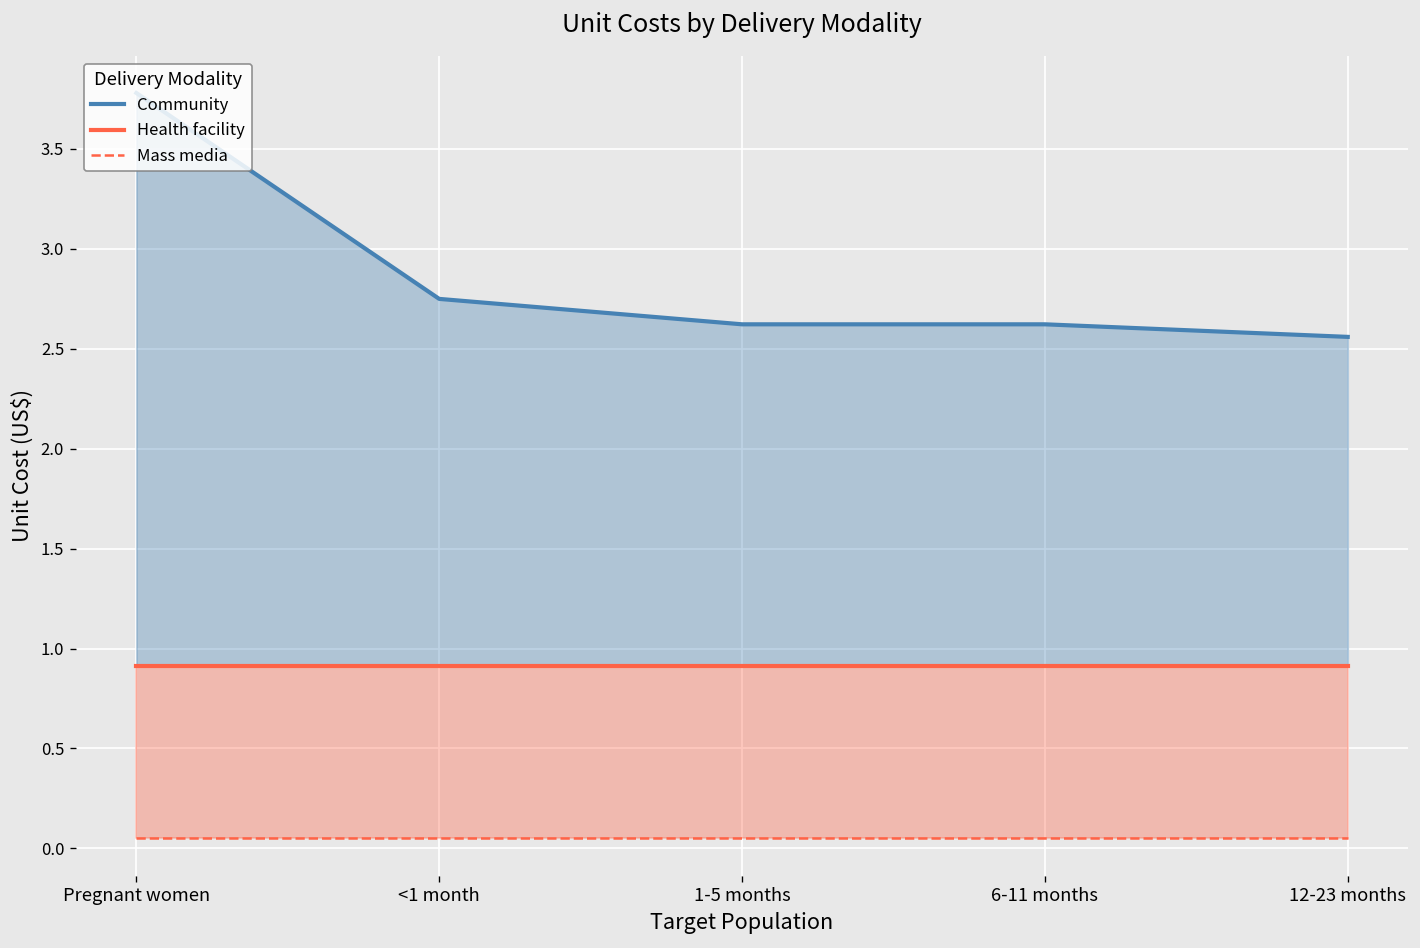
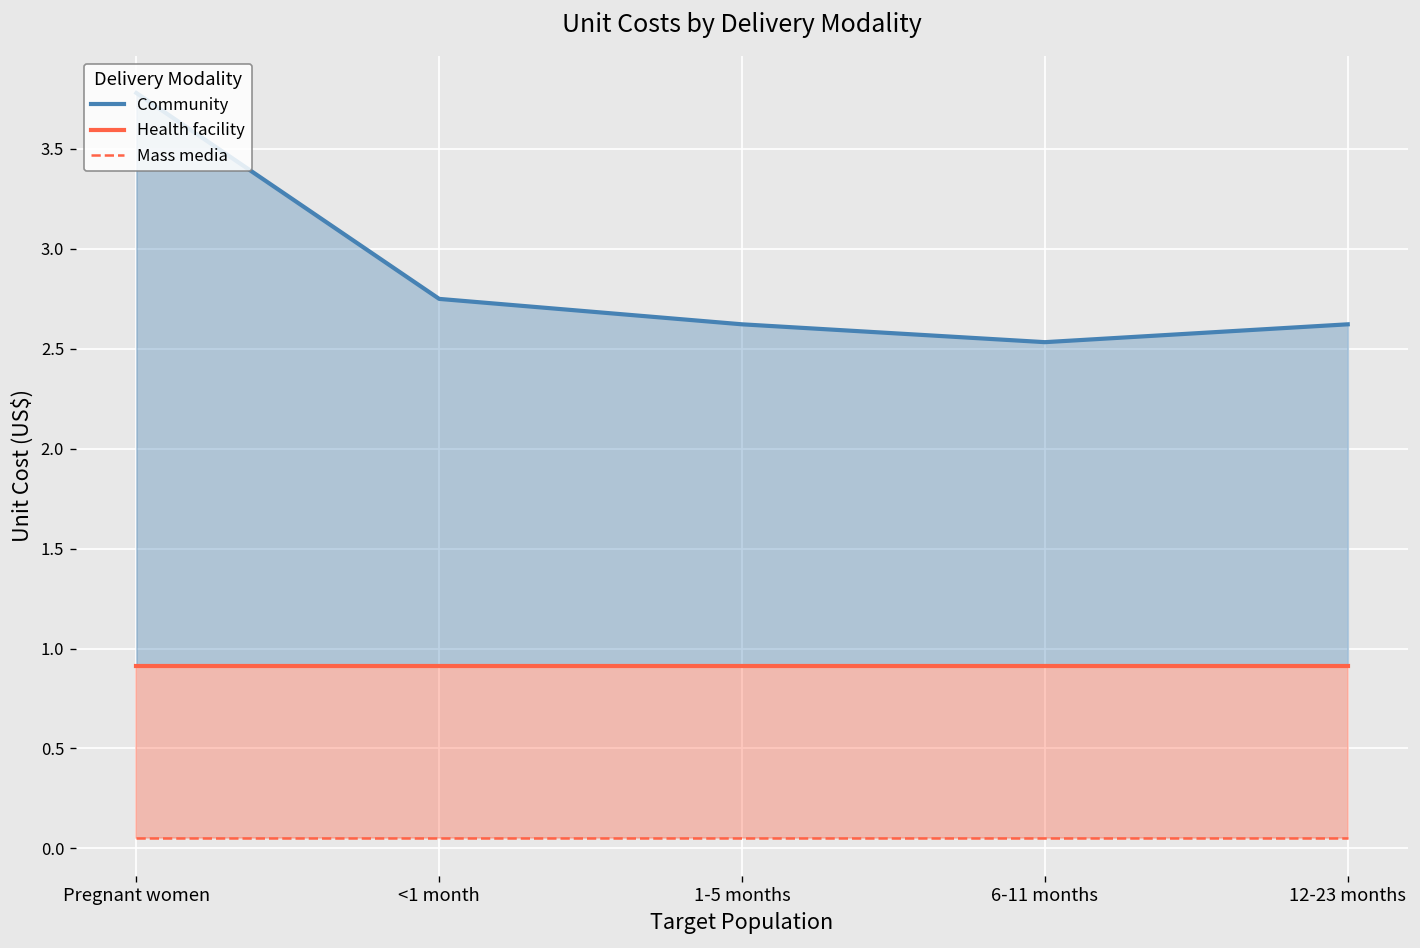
Community, 6-11 months: 2.62 -> 2.53
Community, 12-23 months: 2.56 -> 2.62
